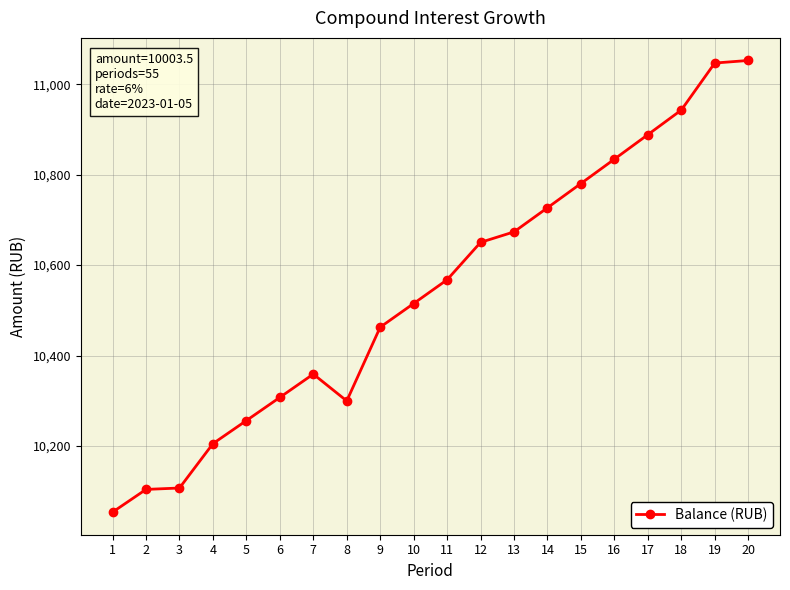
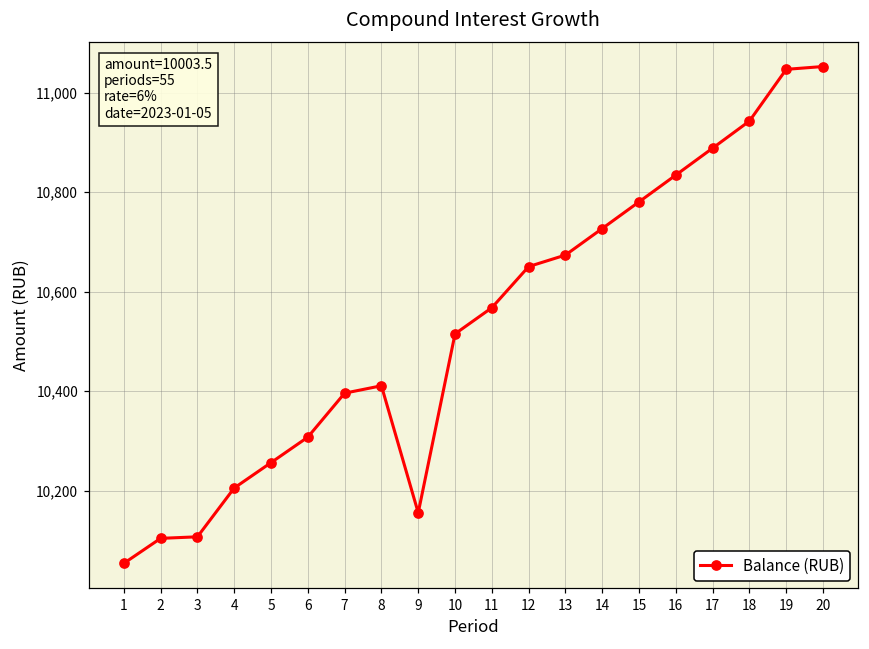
7: 10,360 -> 10,400
8: 10,300 -> 10,410
9: 10,460 -> 10,160
